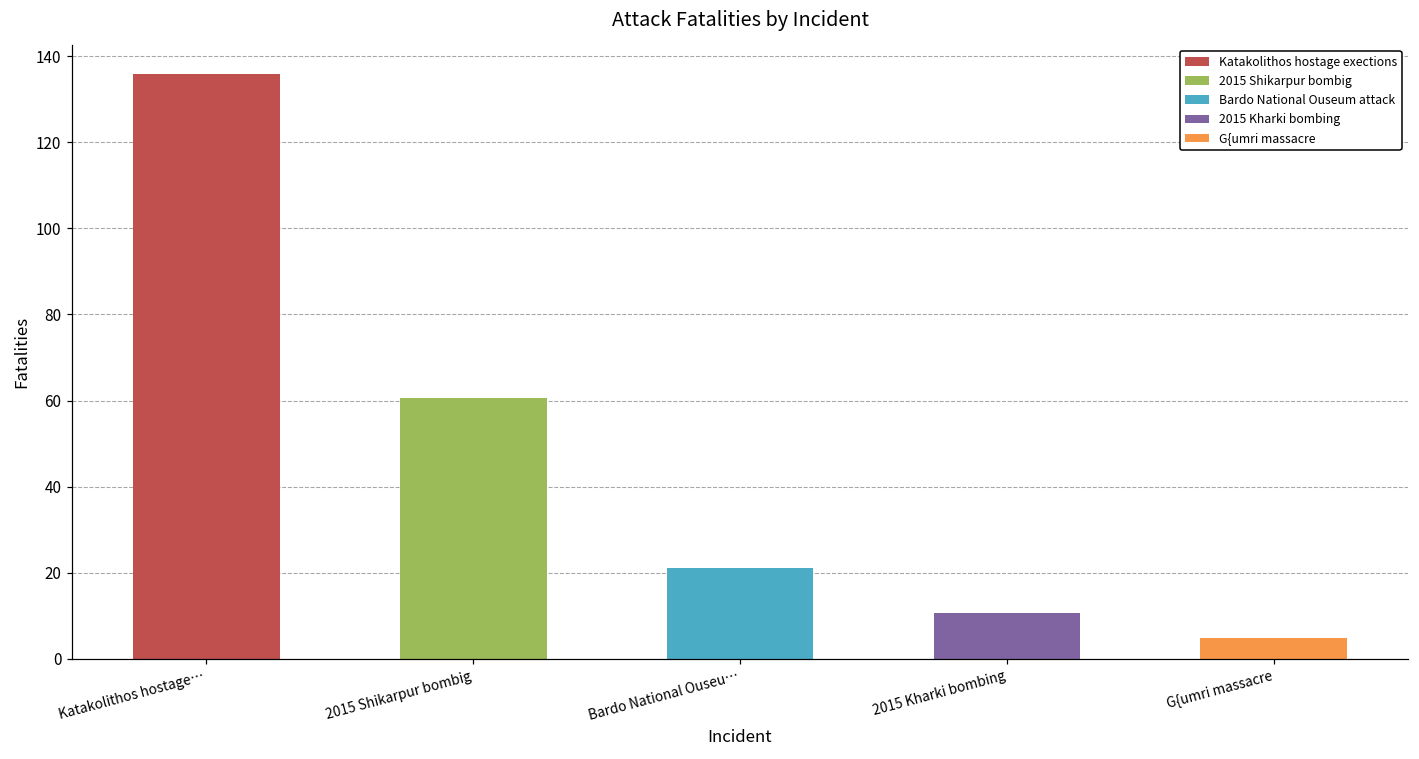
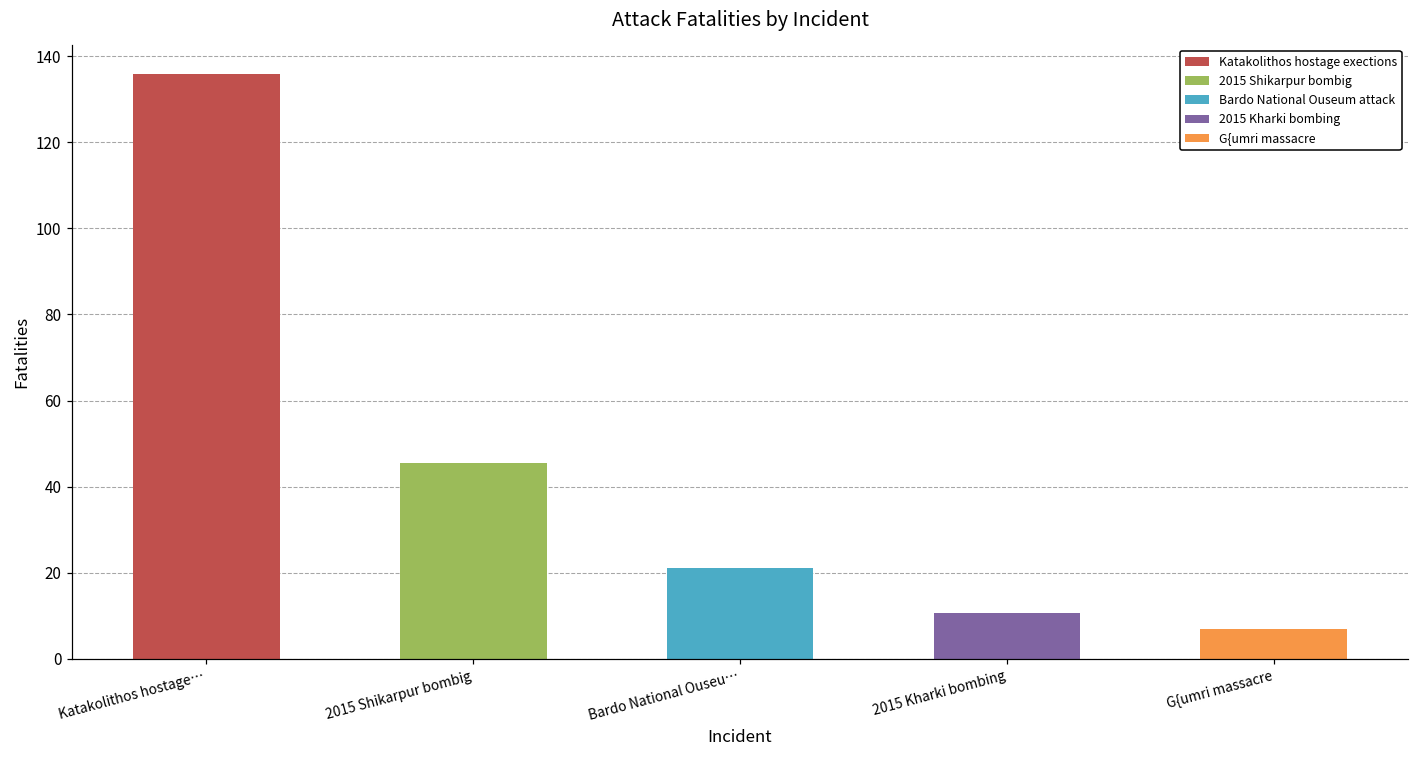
2015 Shikarpur bombig: 61 -> 46
G{umri massacre: 5 -> 7
